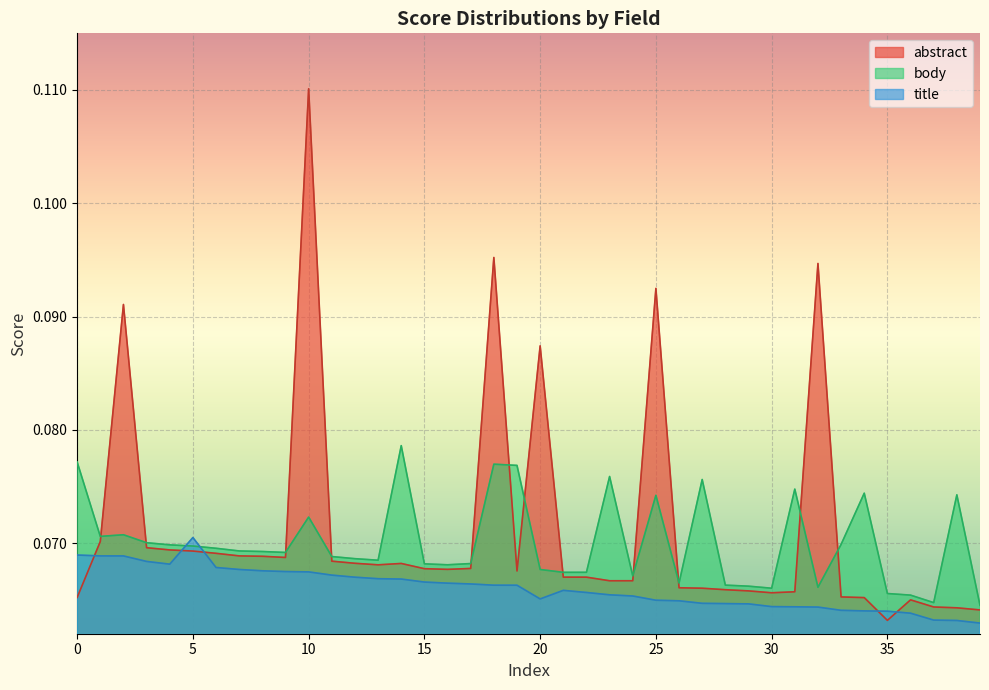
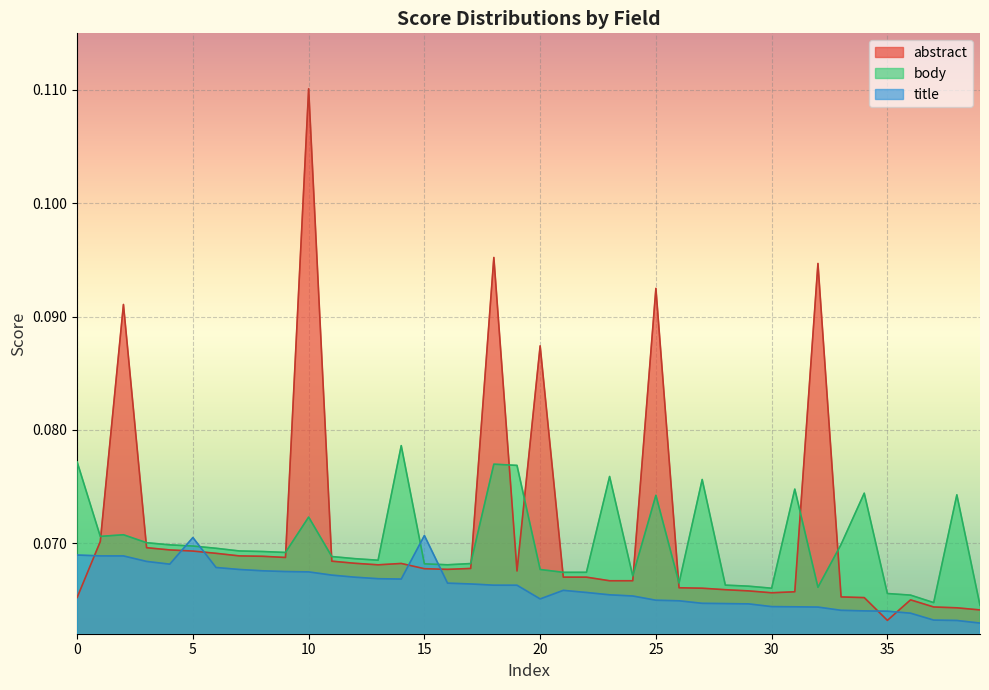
title, 15: 0.0666 -> 0.0707
